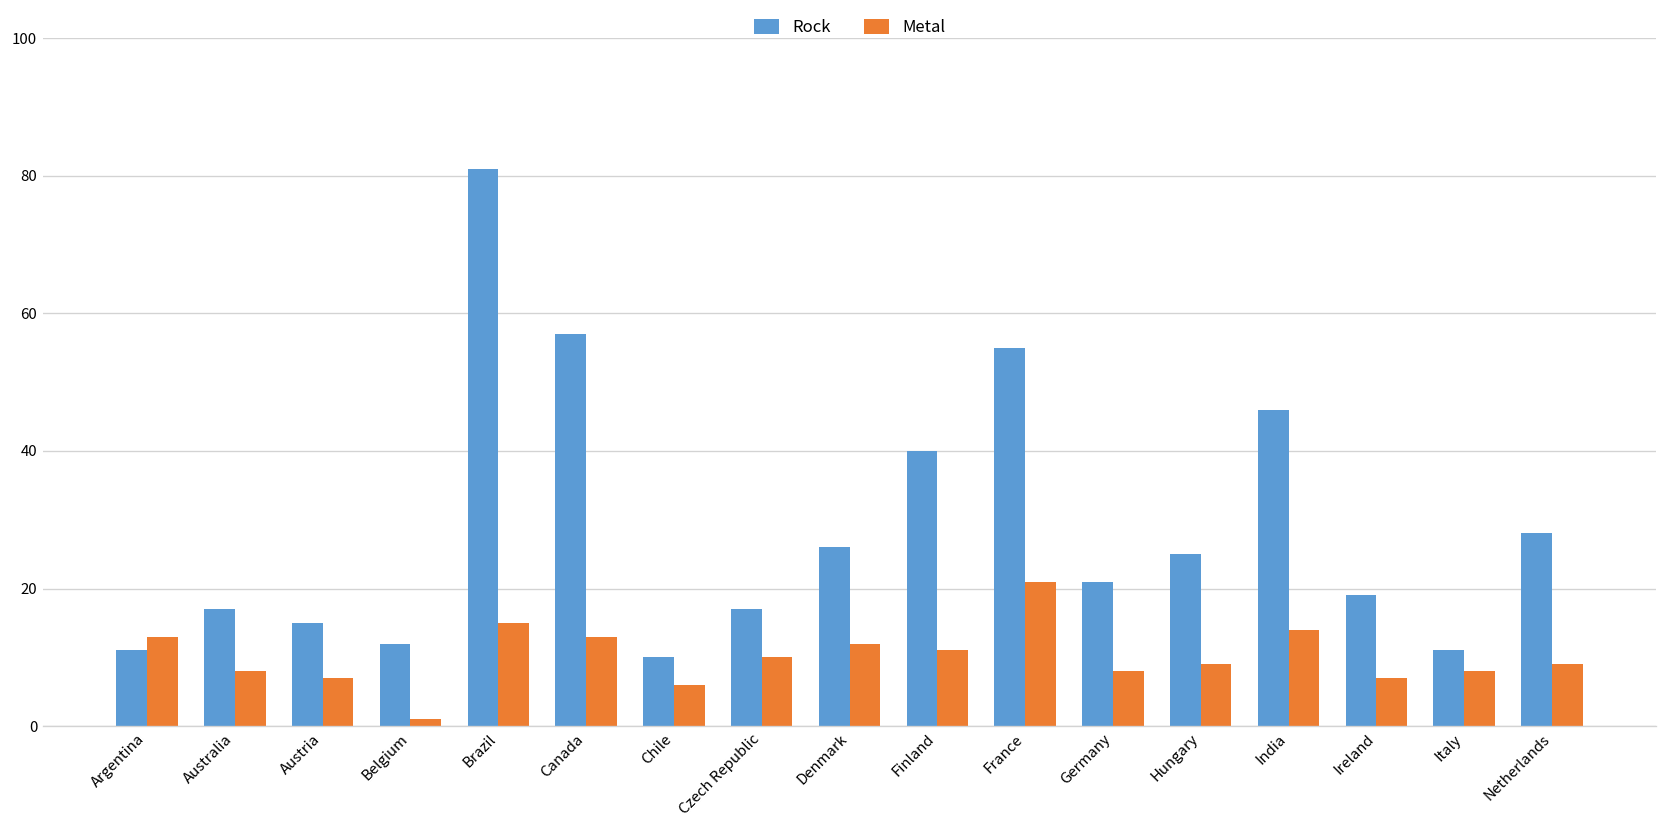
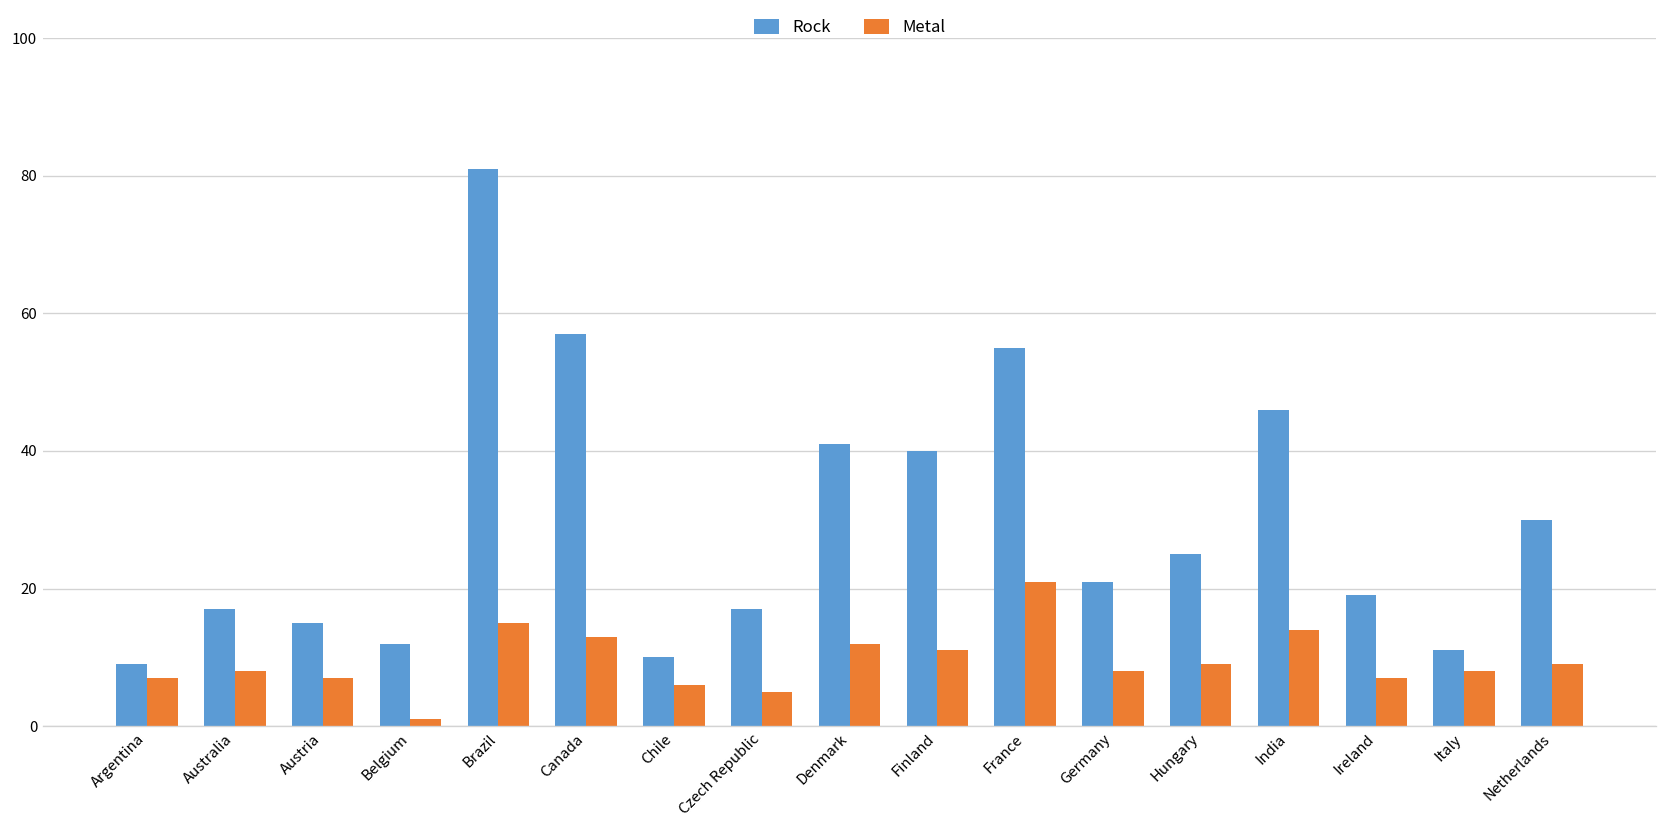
Rock, Argentina: 11 -> 9
Metal, Argentina: 13 -> 7
Metal, Czech Republic: 10 -> 5
Rock, Denmark: 26 -> 41
Rock, Netherlands: 28 -> 30
